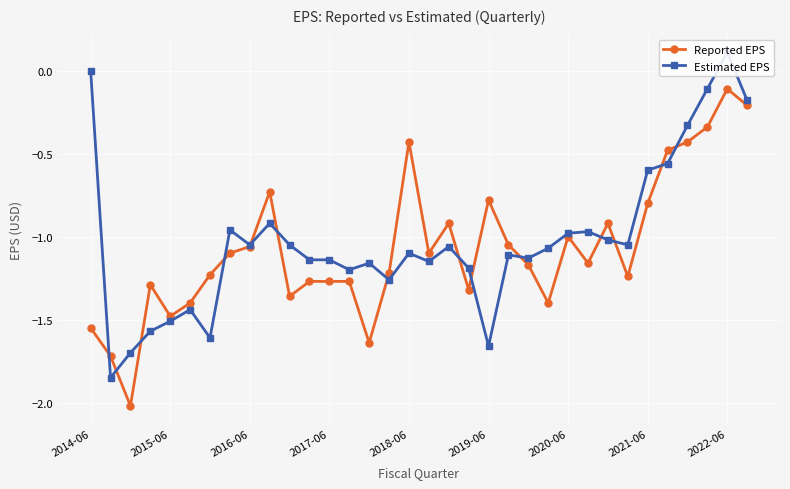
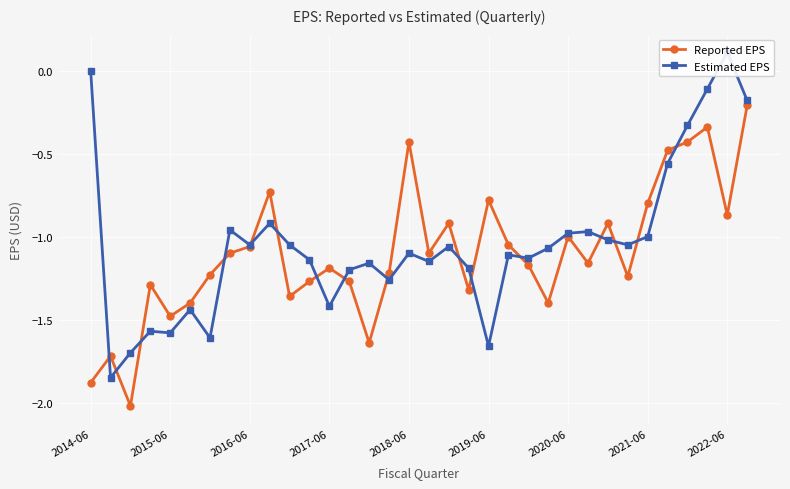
Reported EPS, 2014-06: -1.55 -> -1.88
Estimated EPS, 2015-06: -1.51 -> -1.58
Reported EPS, 2017-06: -1.27 -> -1.19
Estimated EPS, 2017-06: -1.14 -> -1.42
Estimated EPS, 2021-06: -0.6 -> -1.0
Reported EPS, 2022-06: -0.11 -> -0.87
